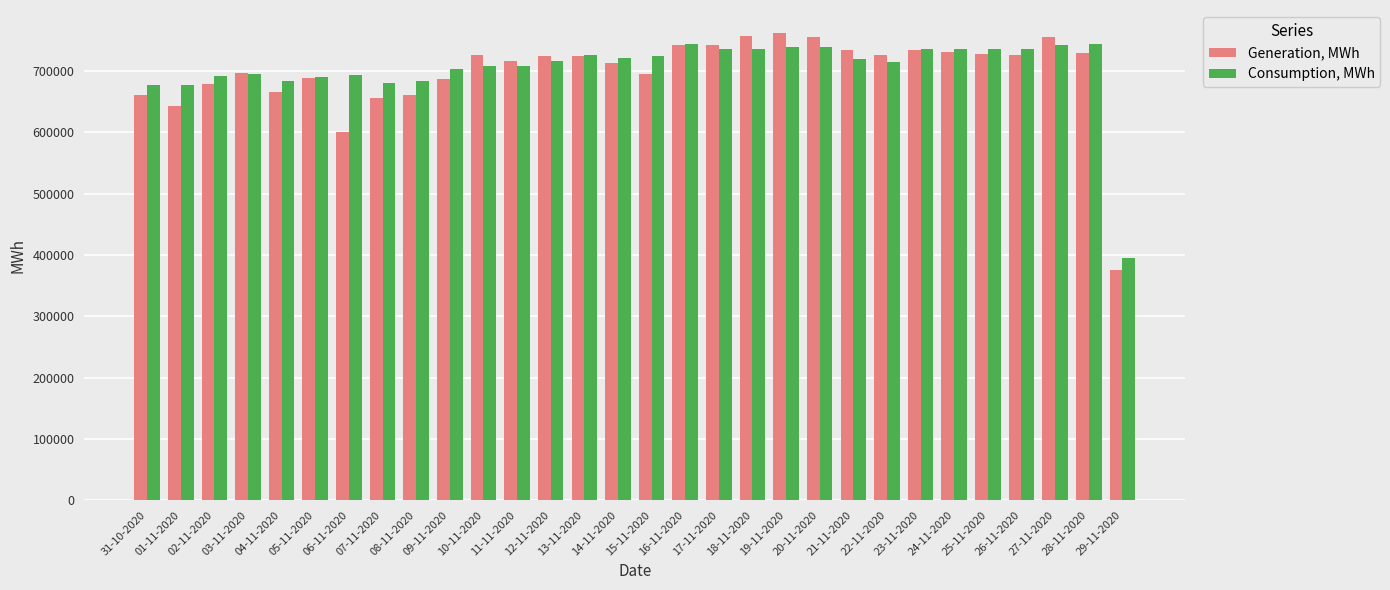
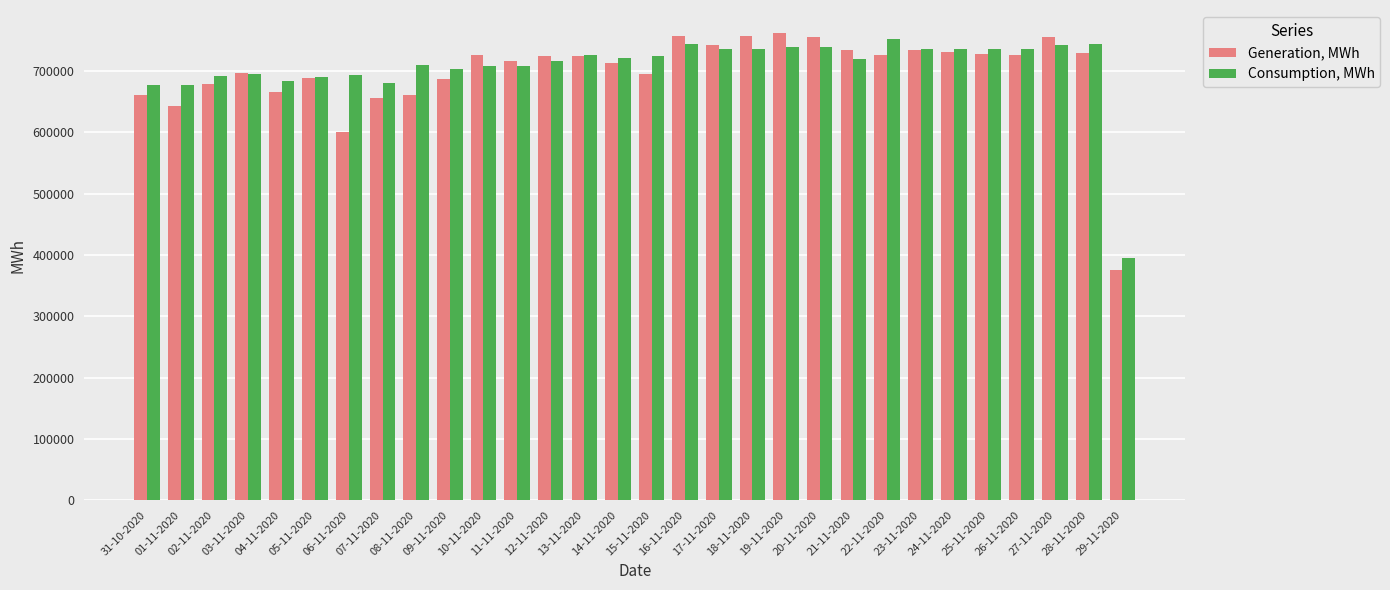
Consumption, MWh, 08-11-2020: 680000 -> 710000
Generation, MWh, 16-11-2020: 740000 -> 760000
Consumption, MWh, 22-11-2020: 710000 -> 750000
